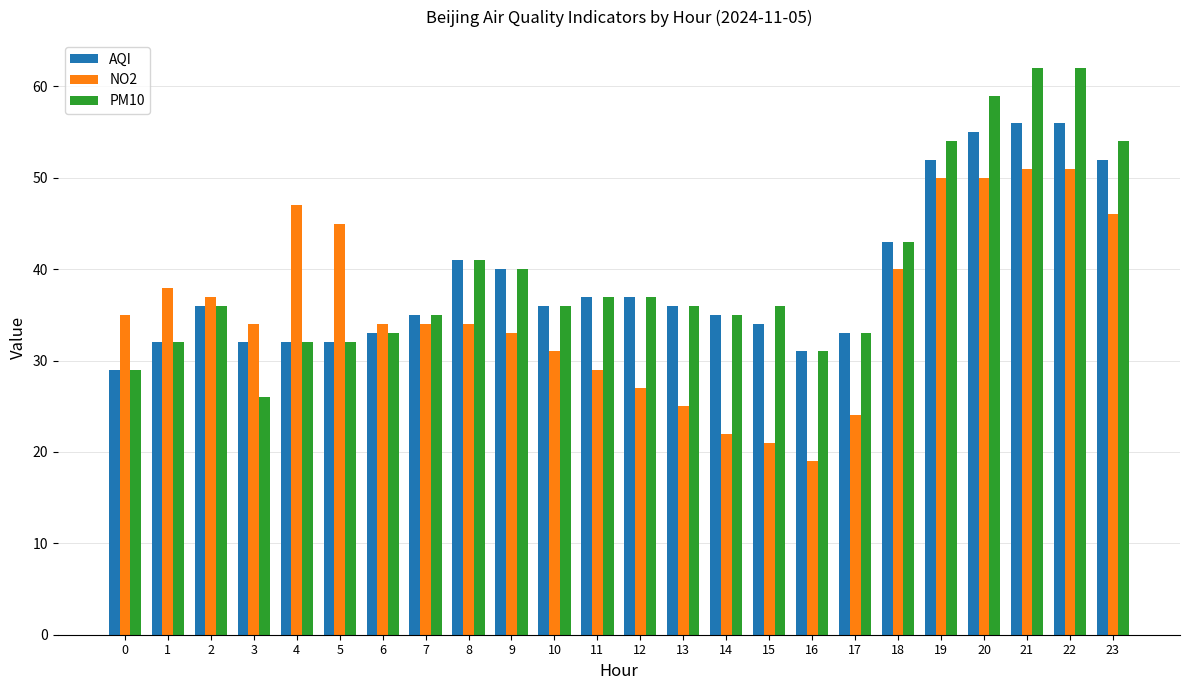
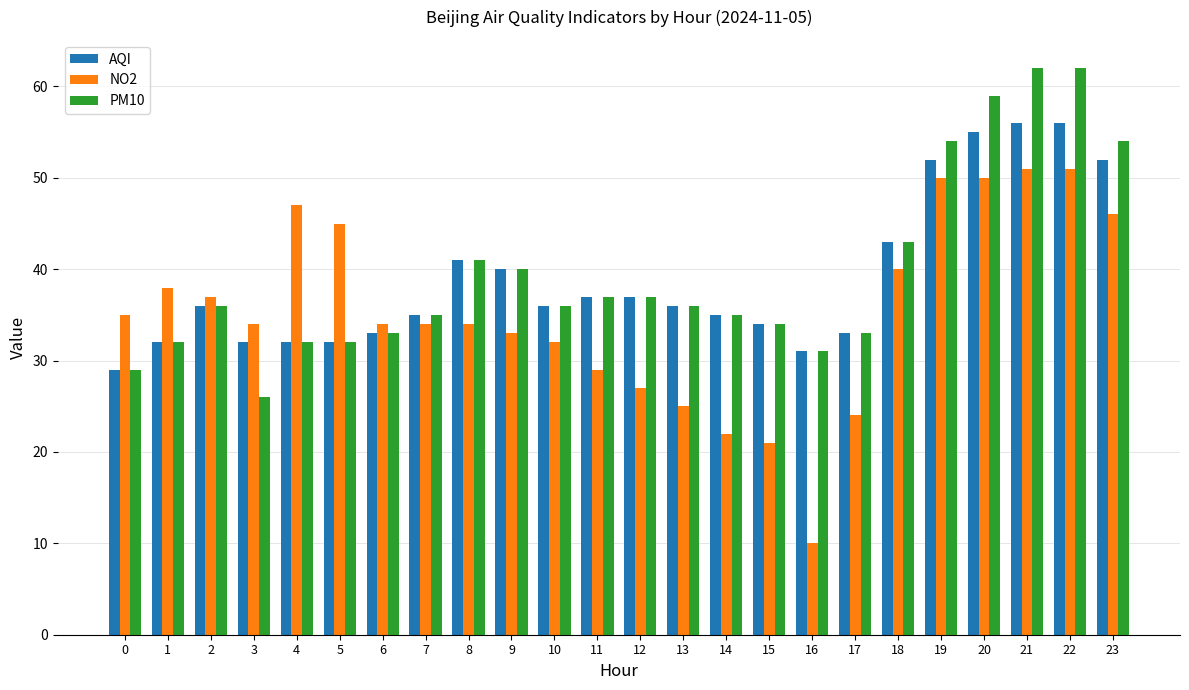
NO2, 10: 31 -> 32
PM10, 15: 36 -> 34
NO2, 16: 19 -> 10
